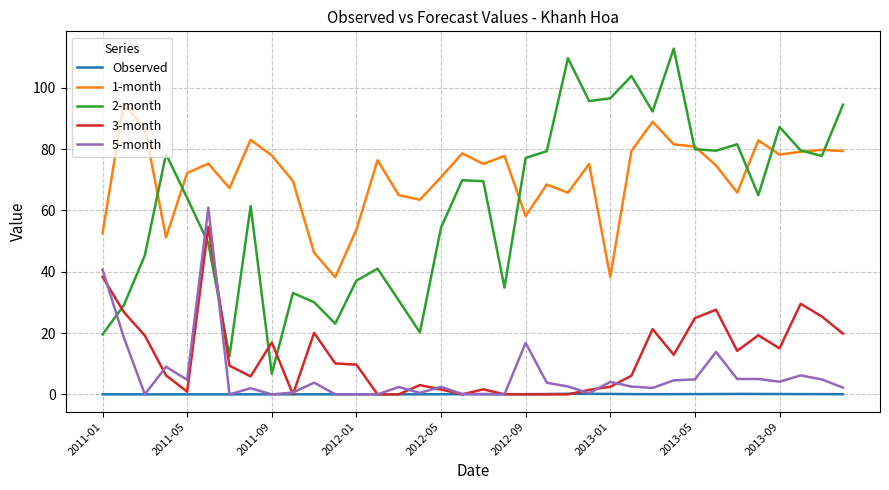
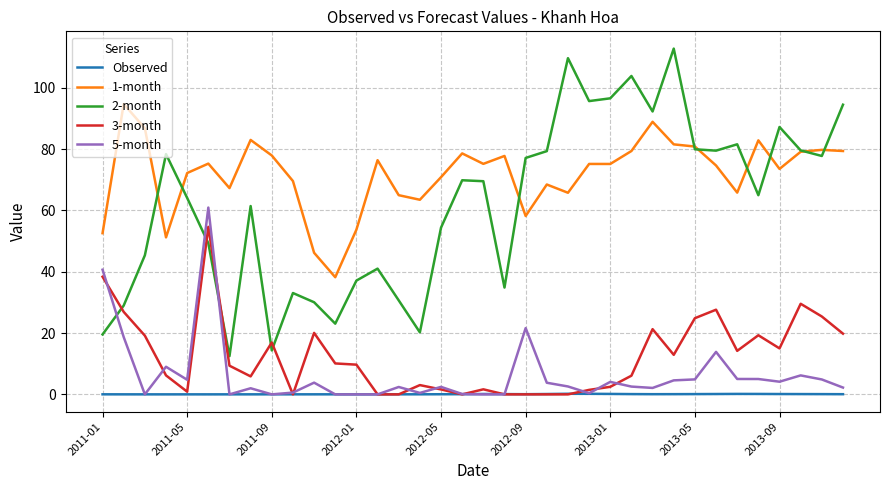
2-month, 2011-09: 7 -> 14
5-month, 2012-09: 17 -> 22
1-month, 2013-01: 38 -> 75
1-month, 2013-09: 78 -> 74
